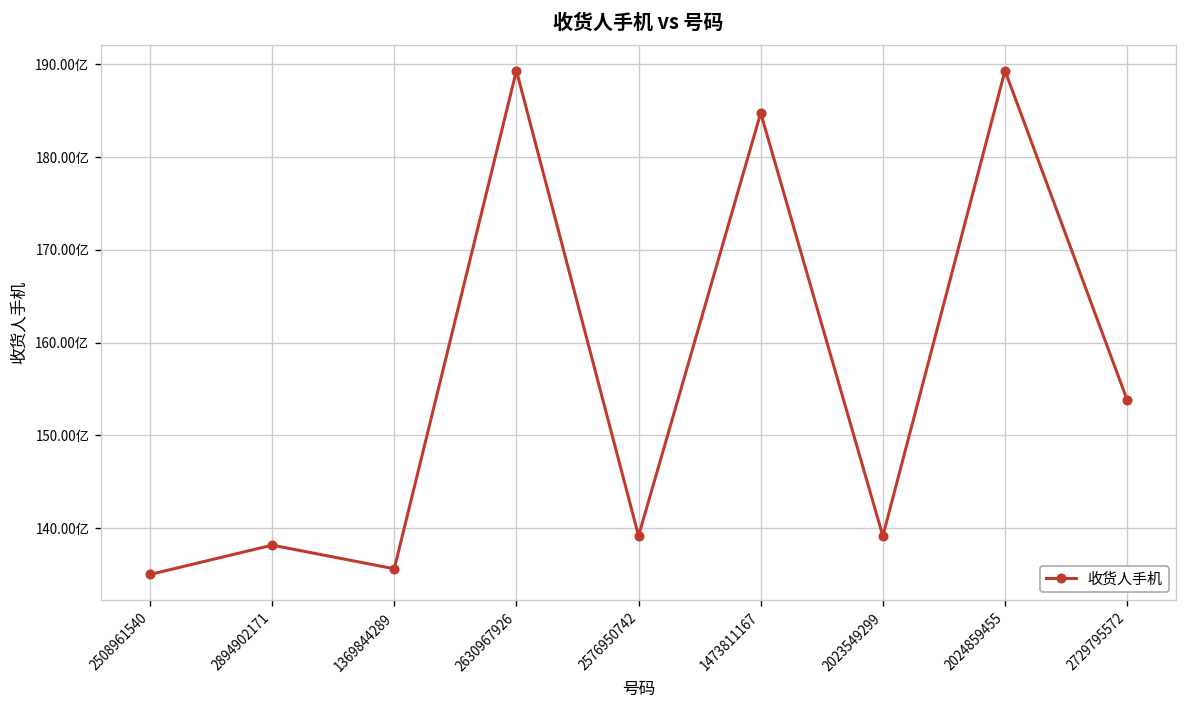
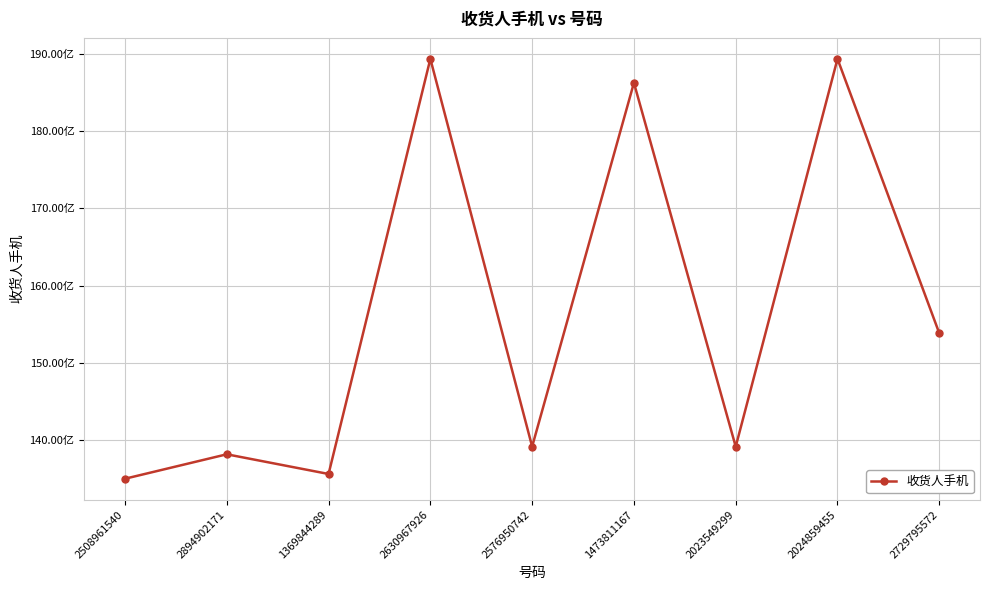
1473811167: 185亿 -> 186亿
